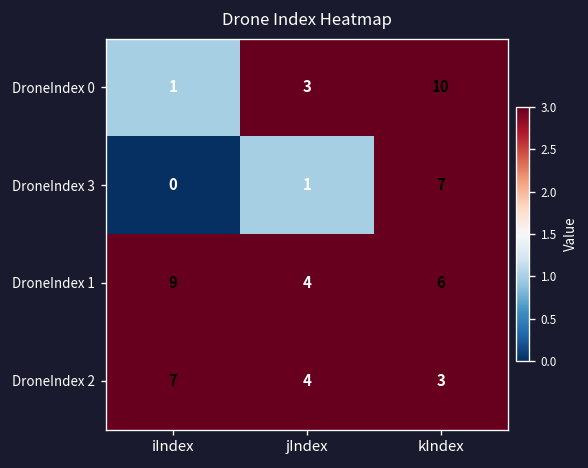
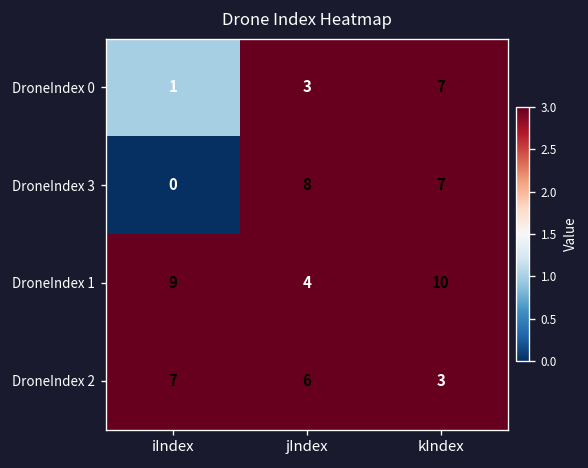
DroneIndex 0, kIndex: 10 -> 7
DroneIndex 3, jIndex: 1 -> 8
DroneIndex 1, kIndex: 6 -> 10
DroneIndex 2, jIndex: 4 -> 6
